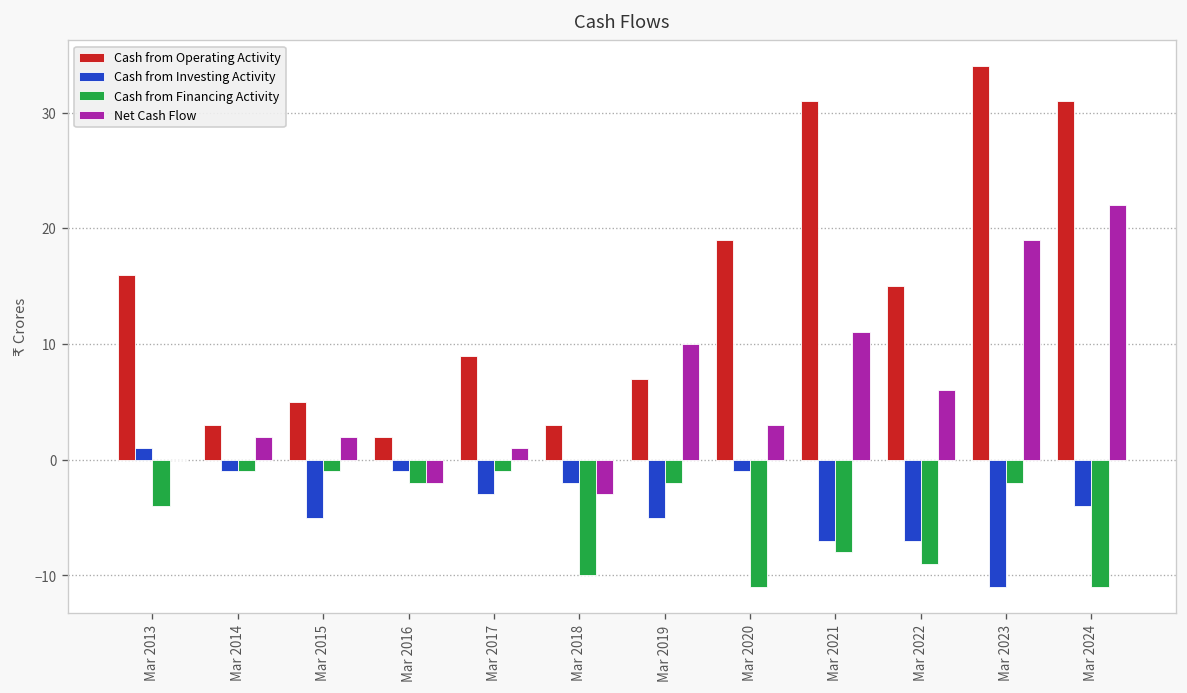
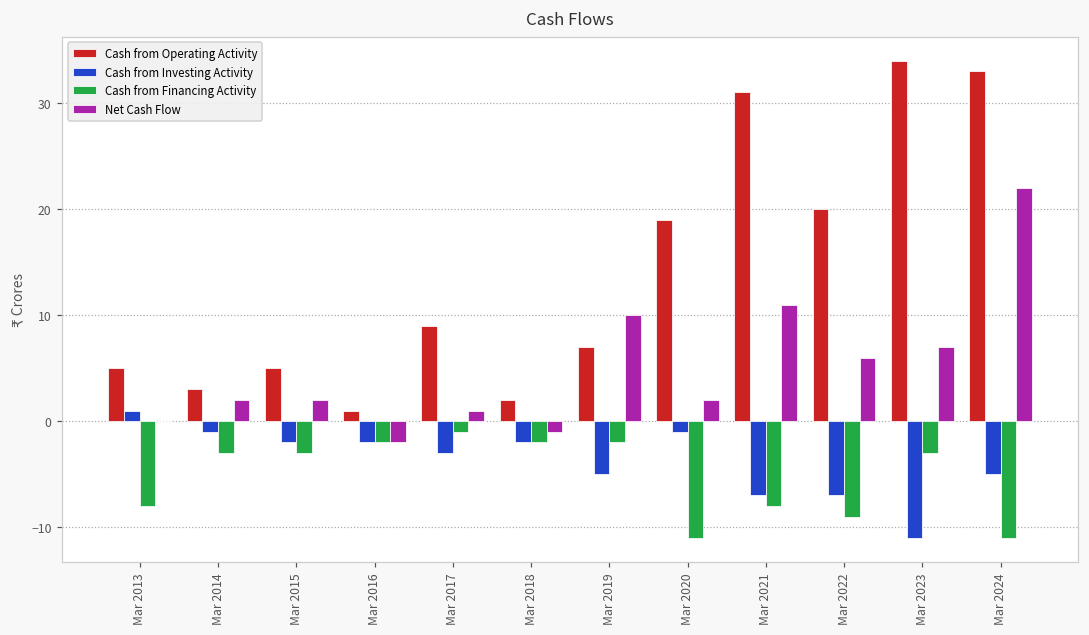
Cash from Operating Activity, Mar 2013: 16 -> 5
Cash from Financing Activity, Mar 2013: -4 -> -8
Cash from Financing Activity, Mar 2014: -1 -> -3
Cash from Investing Activity, Mar 2015: -5 -> -2
Cash from Financing Activity, Mar 2015: -1 -> -3
Cash from Operating Activity, Mar 2016: 2 -> 1
Cash from Investing Activity, Mar 2016: -1 -> -2
Cash from Operating Activity, Mar 2018: 3 -> 2
Cash from Financing Activity, Mar 2018: -10 -> -2
Net Cash Flow, Mar 2018: -3 -> -1
Net Cash Flow, Mar 2020: 3 -> 2
Cash from Operating Activity, Mar 2022: 15 -> 20
Cash from Financing Activity, Mar 2023: -2 -> -3
Net Cash Flow, Mar 2023: 19 -> 7
Cash from Operating Activity, Mar 2024: 31 -> 33
Cash from Investing Activity, Mar 2024: -4 -> -5
